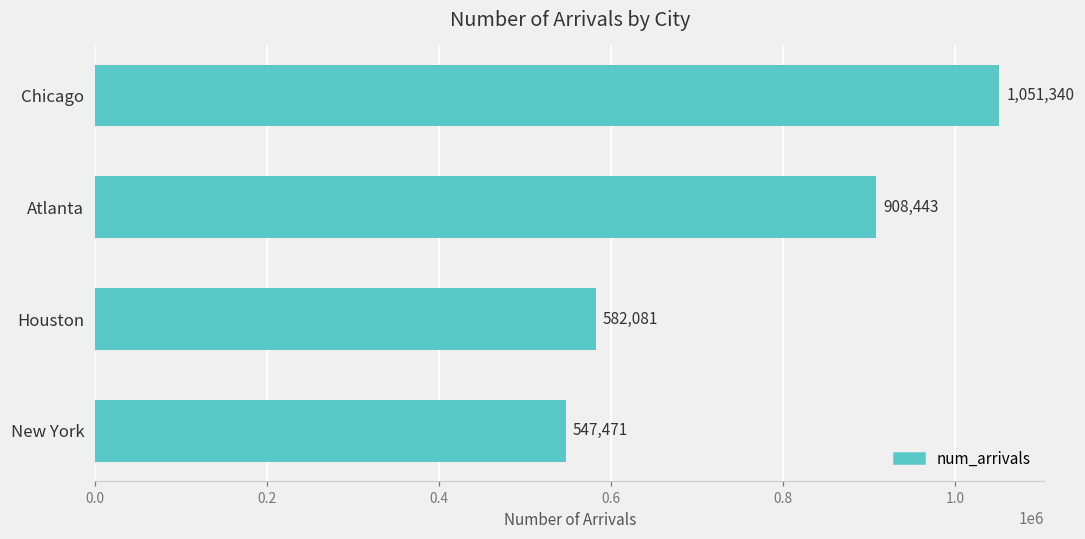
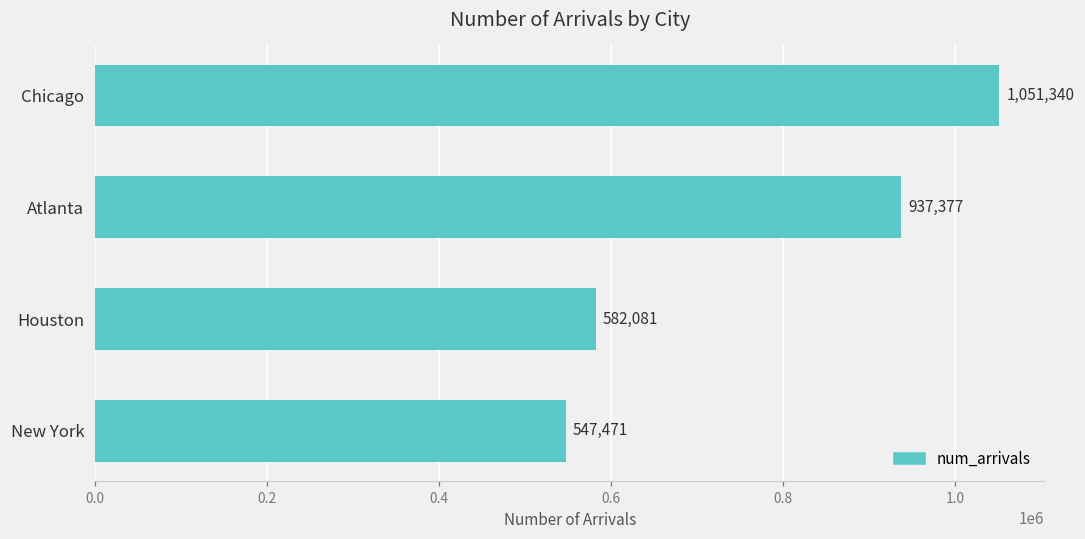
Atlanta: 908,443 -> 937,377
